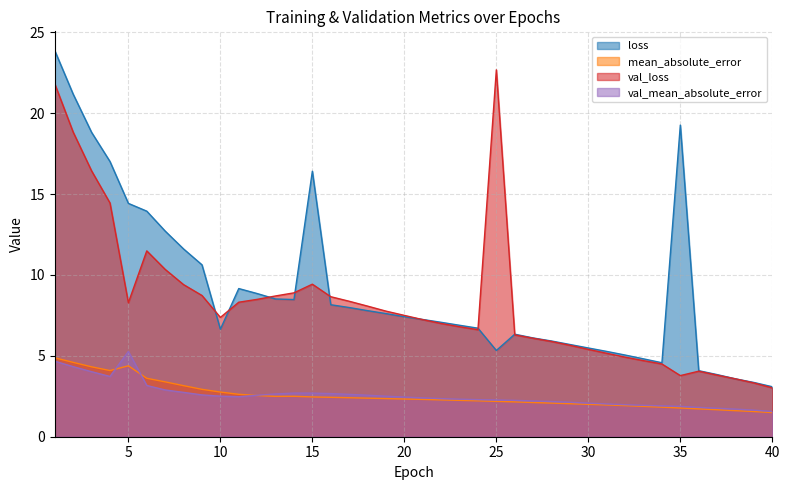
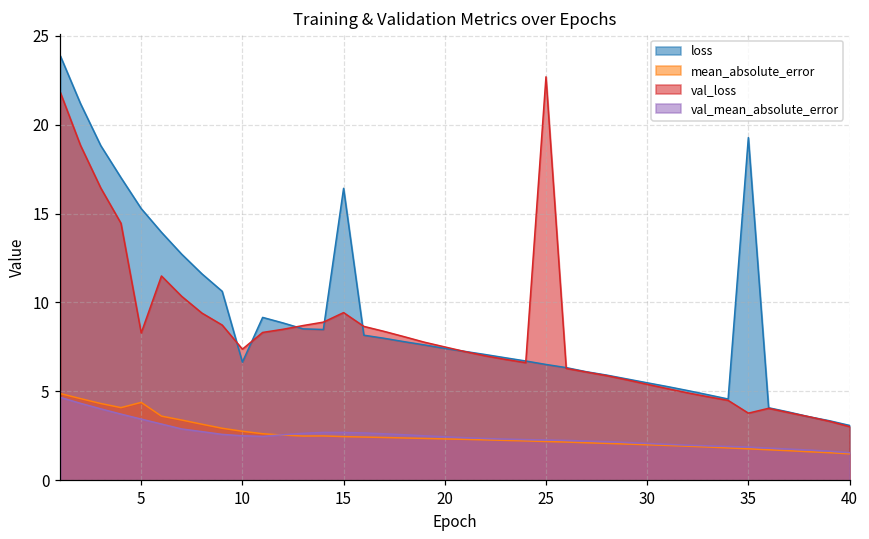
loss, 5: 14.4 -> 15.3
val_mean_absolute_error, 5: 5.3 -> 3.4
loss, 25: 5.3 -> 6.5
